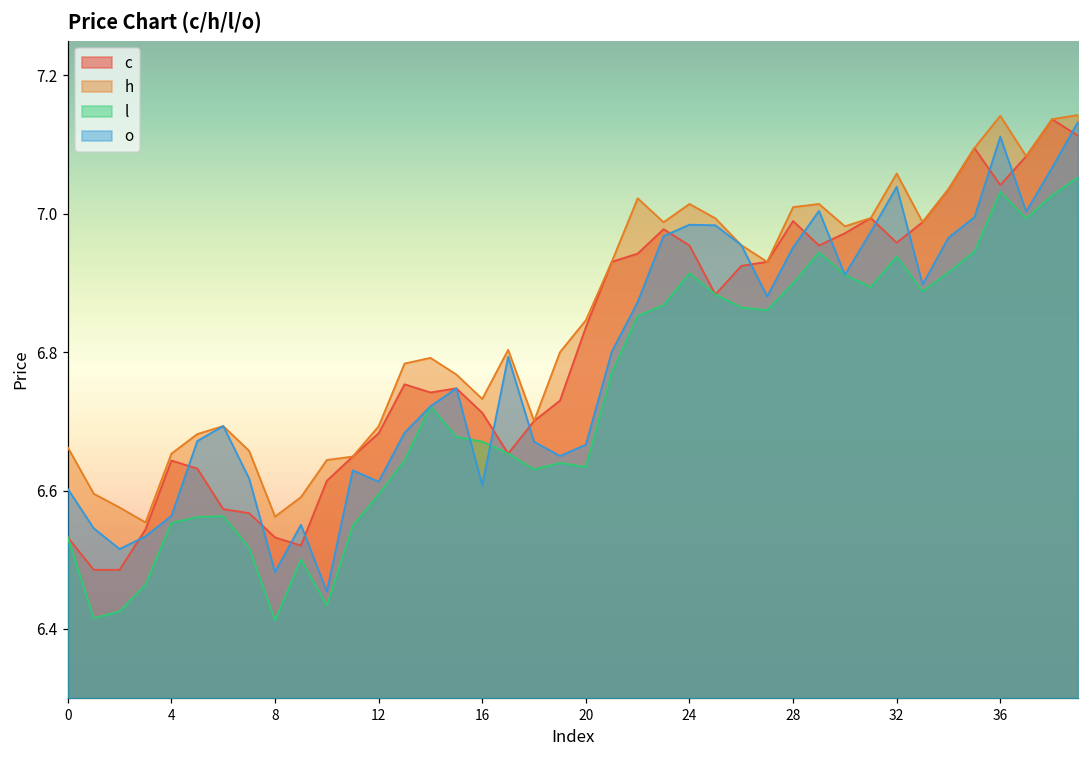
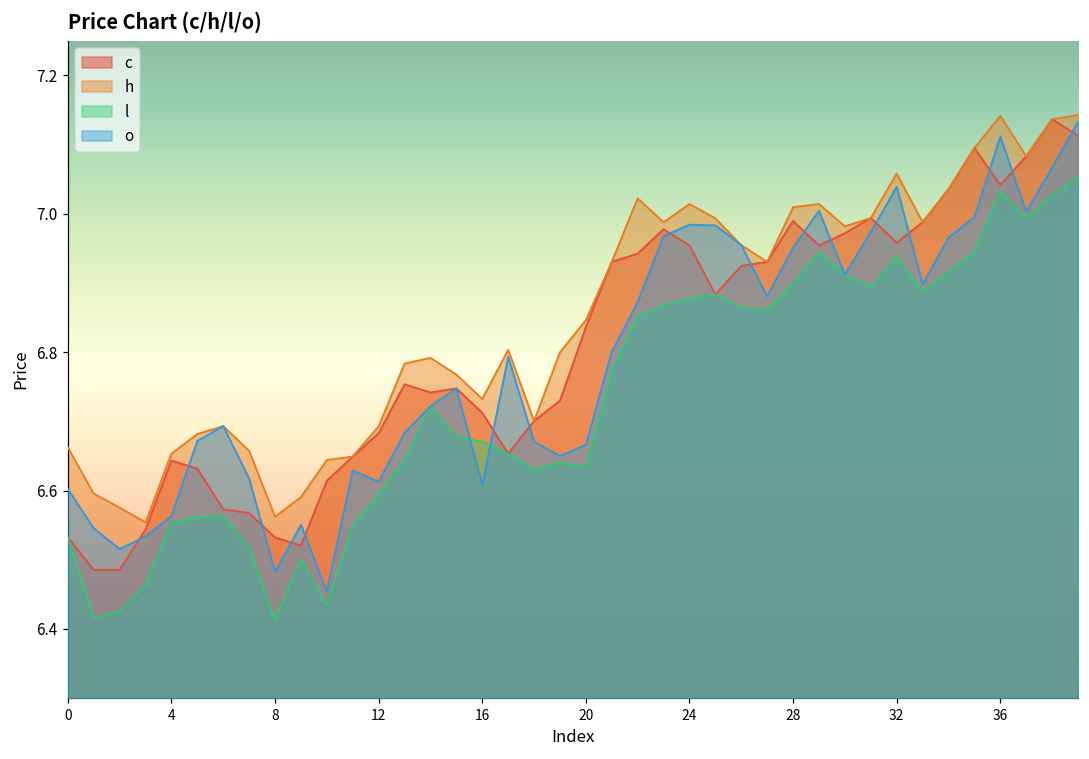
l, 24: 6.91 -> 6.88
